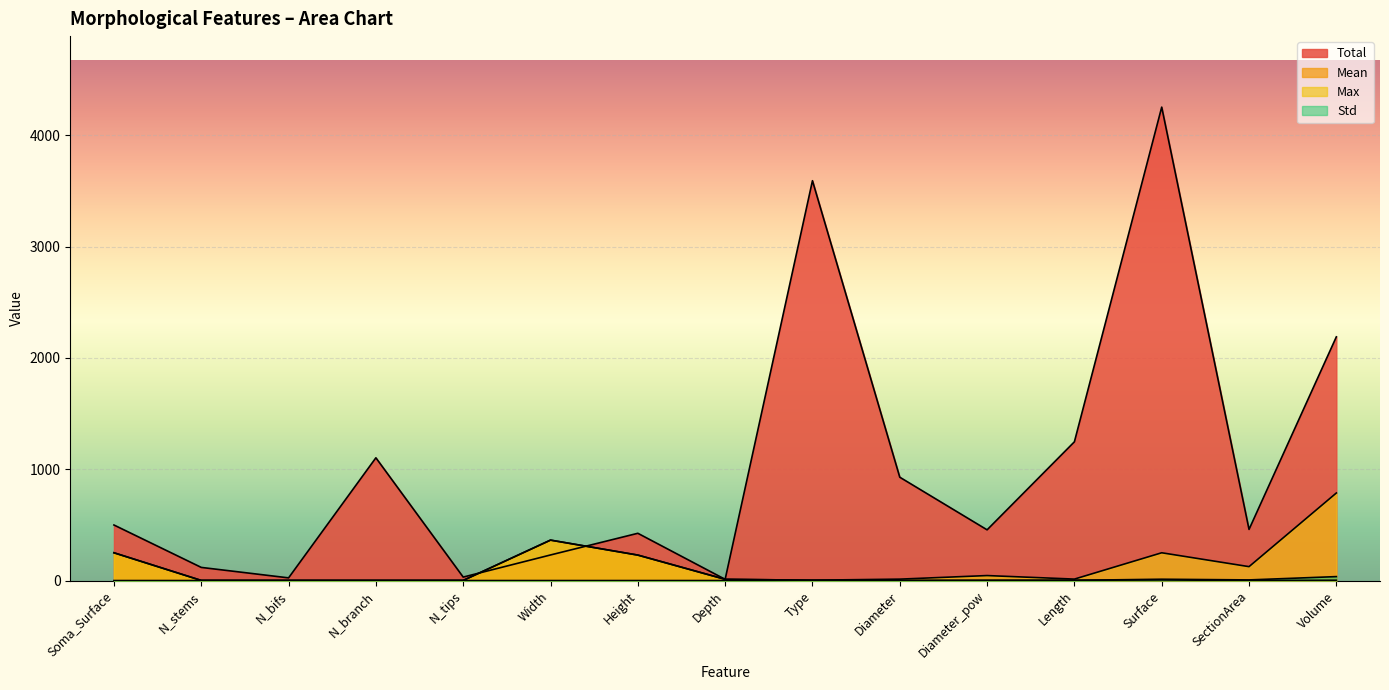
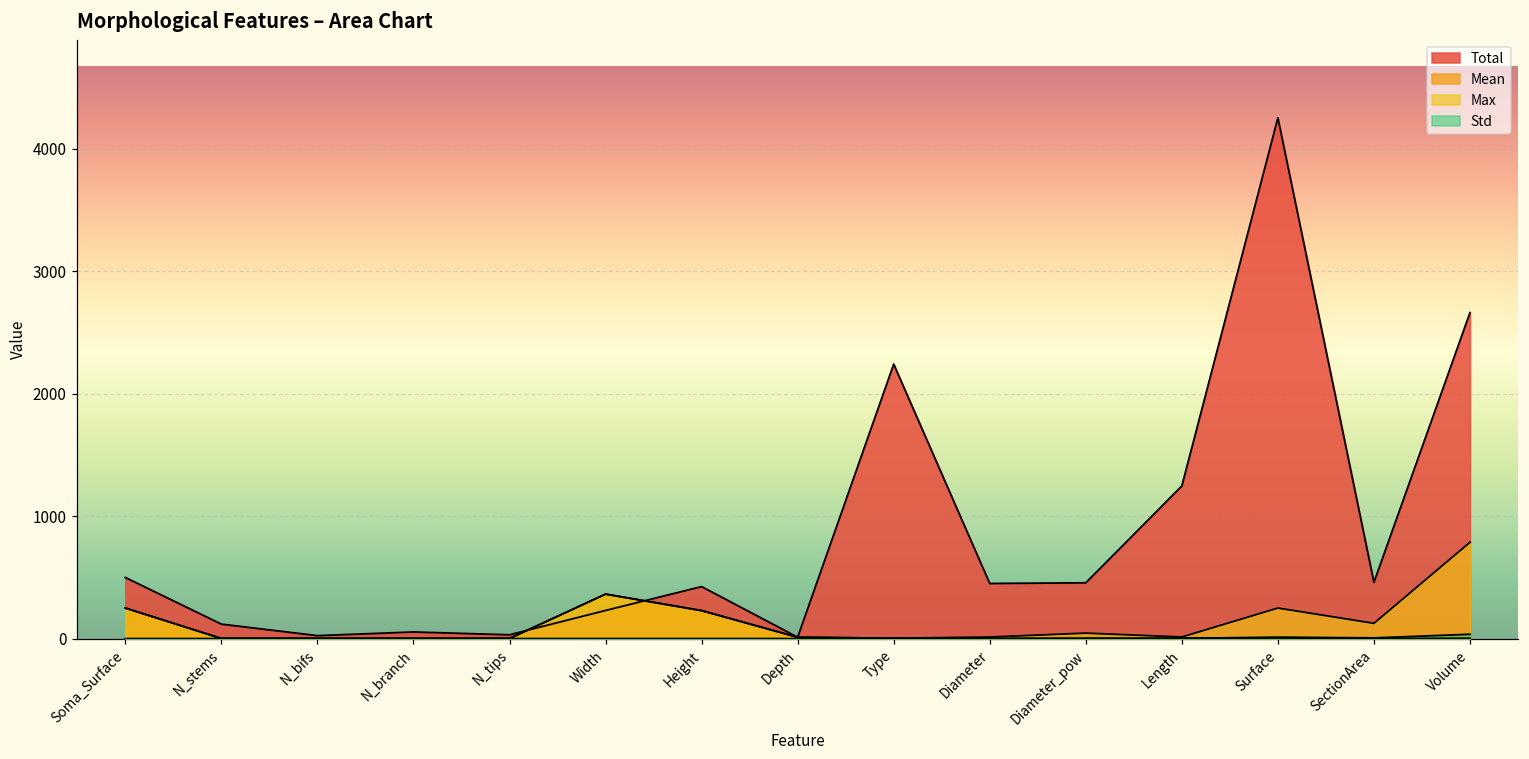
Total, N_branch: 1100 -> 50
Total, Type: 3590 -> 2240
Total, Diameter: 930 -> 450
Total, Volume: 2190 -> 2660
